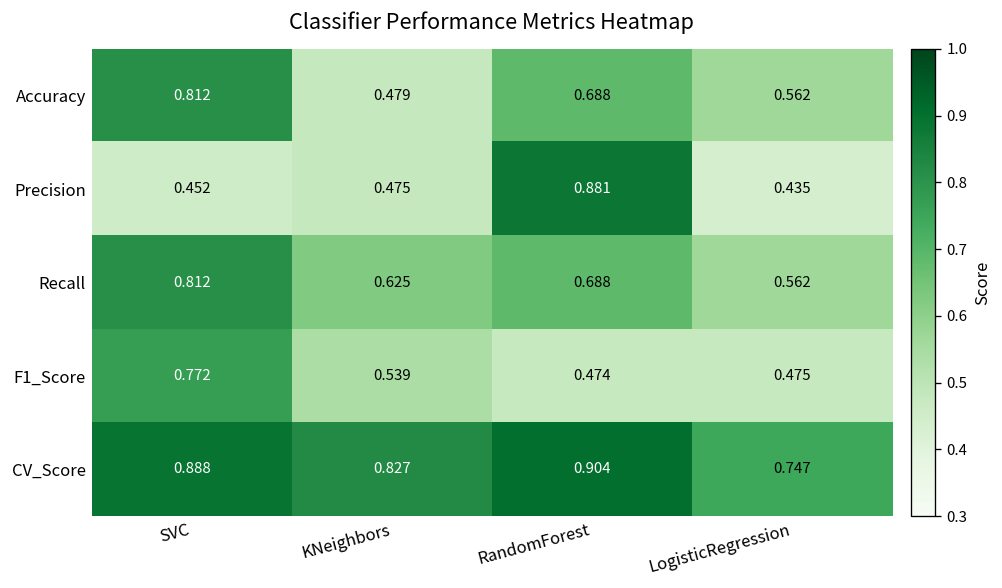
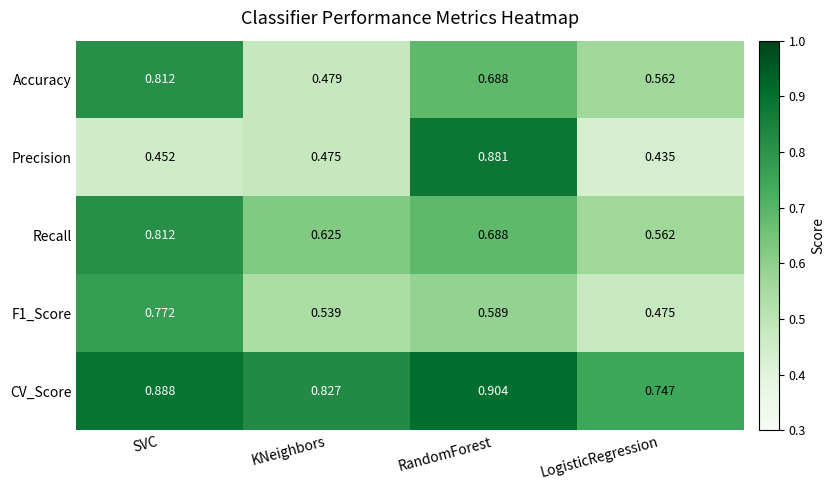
F1_Score, RandomForest: 0.474 -> 0.589
